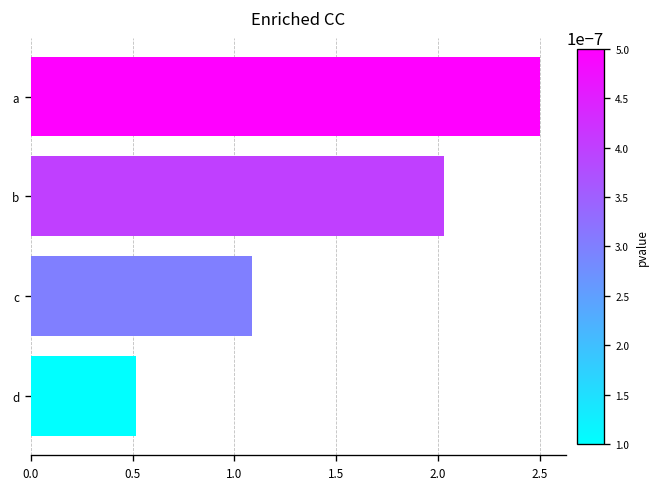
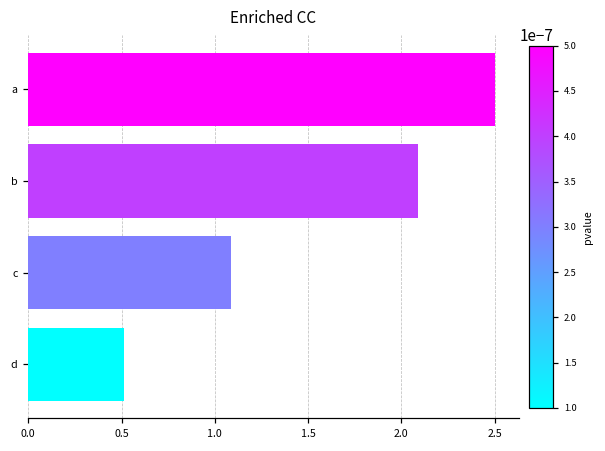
b: 2.03 -> 2.09
